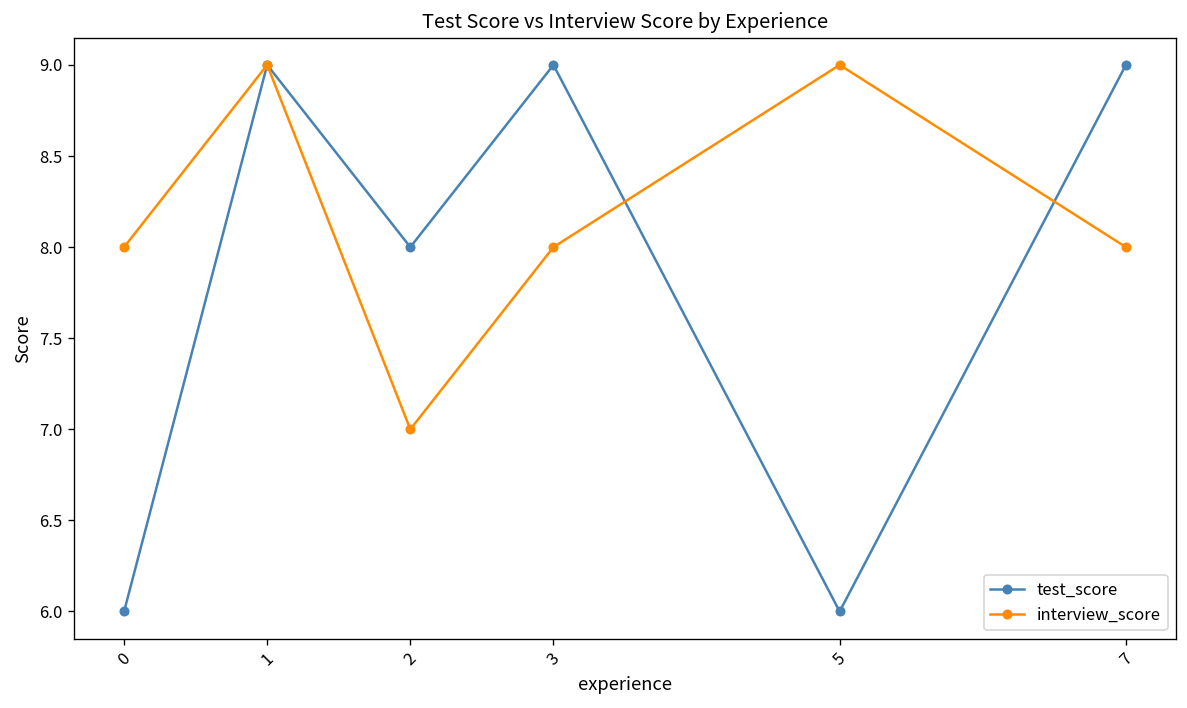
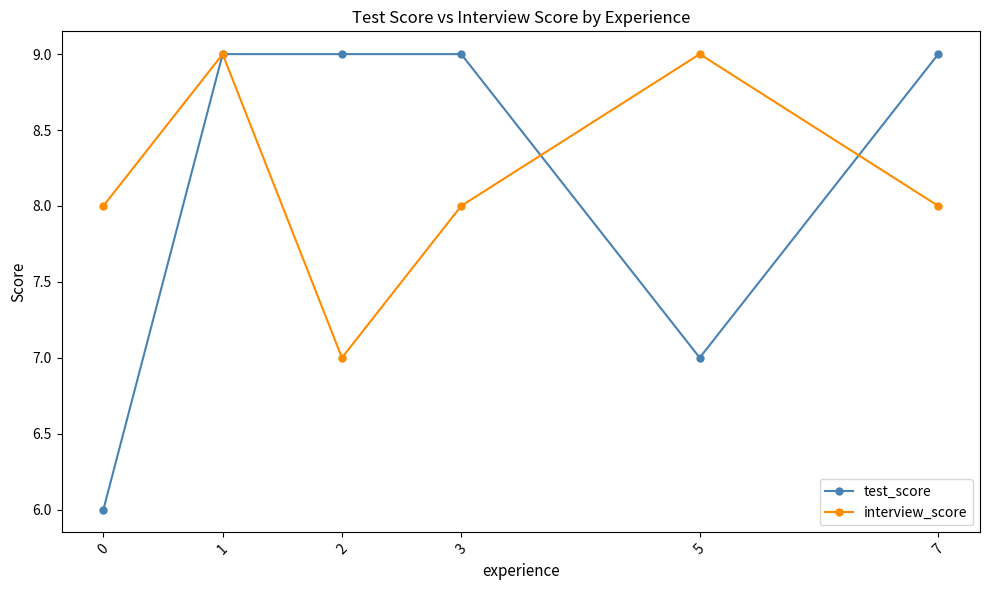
test_score, 2: 8 -> 9
test_score, 5: 6 -> 7
